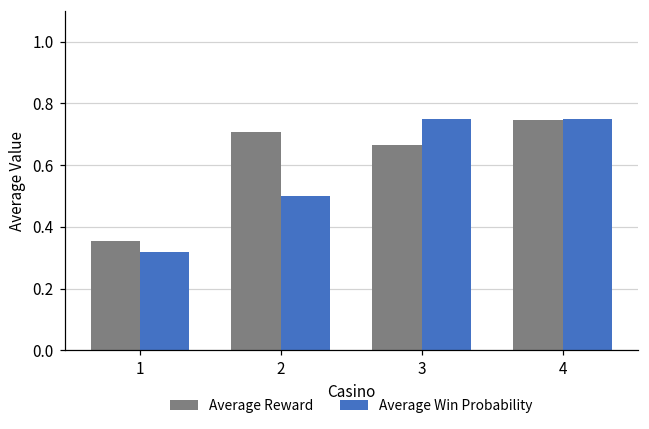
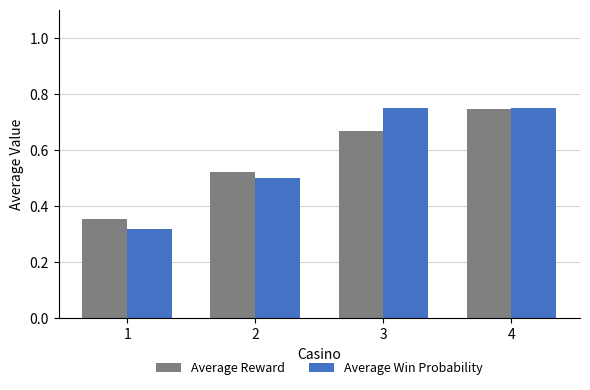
Average Reward, 2: 0.71 -> 0.52
